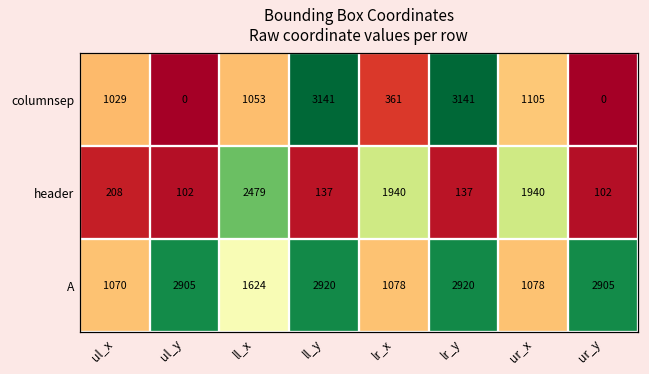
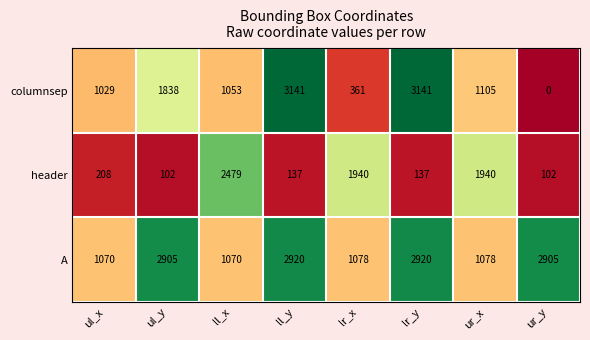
columnsep, ul_y: 0 -> 1838
A, ll_x: 1624 -> 1070
